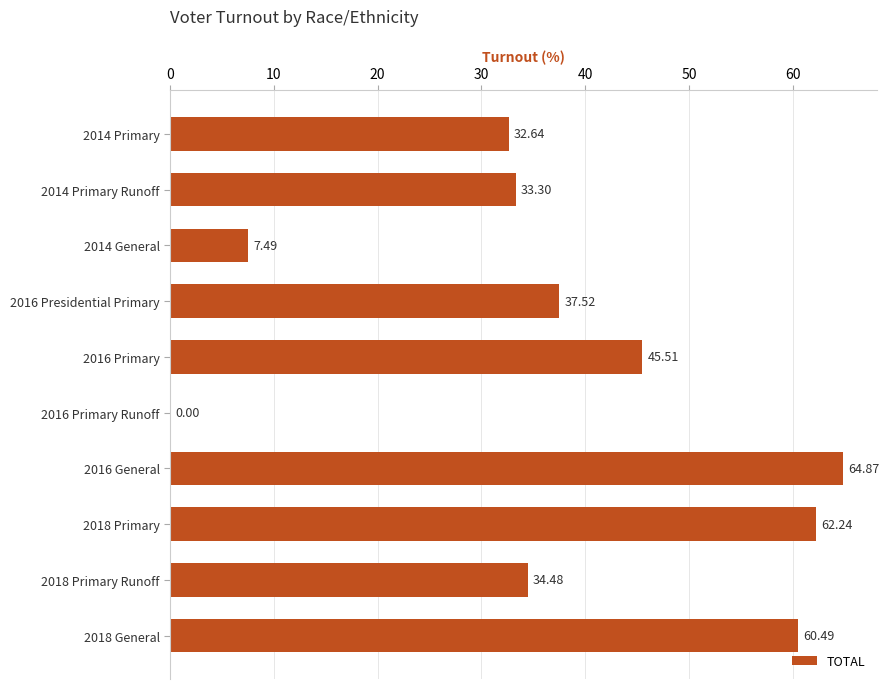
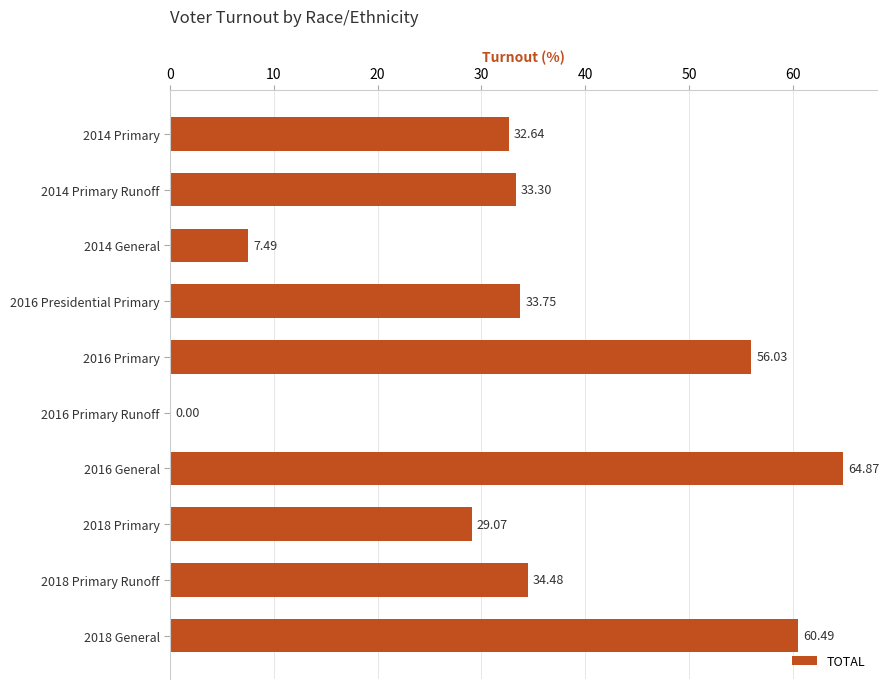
2016 Presidential Primary: 37.52 -> 33.75
2016 Primary: 45.51 -> 56.03
2018 Primary: 62.24 -> 29.07
